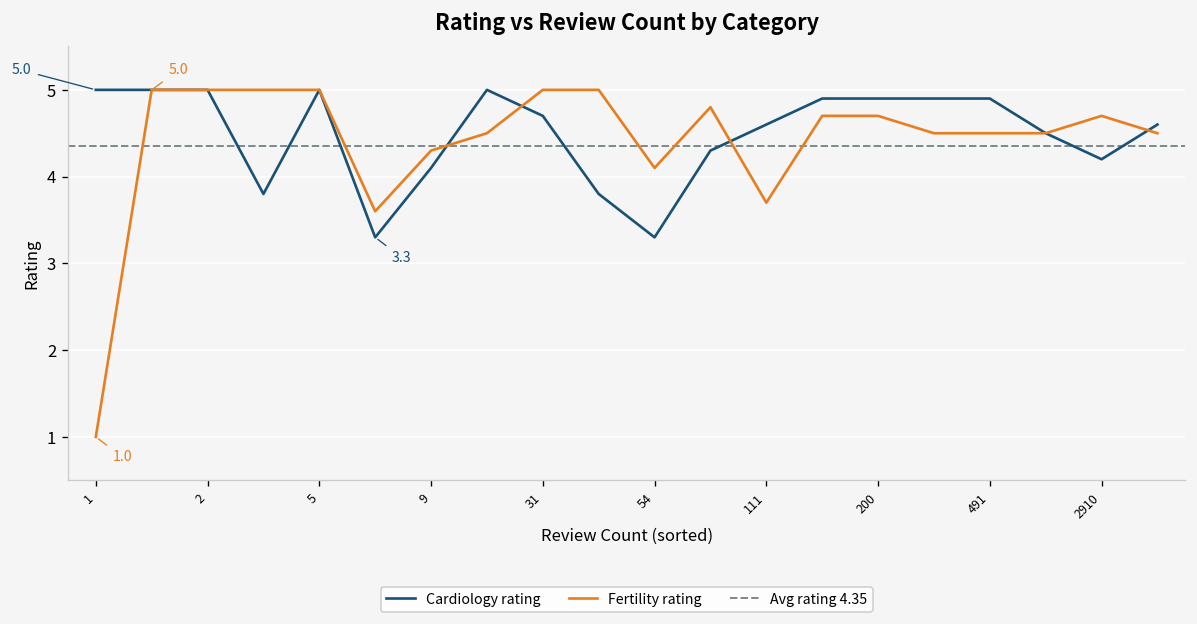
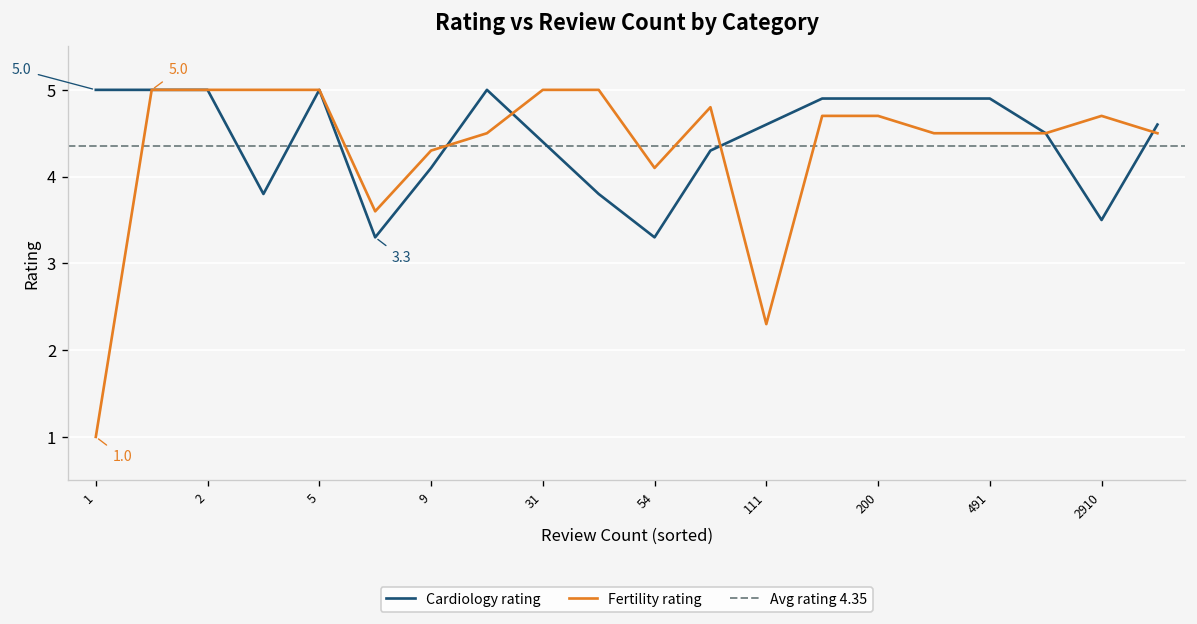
Cardiology rating, 31: 4.7 -> 4.4
Fertility rating, 111: 3.7 -> 2.3
Cardiology rating, 2910: 4.2 -> 3.5
